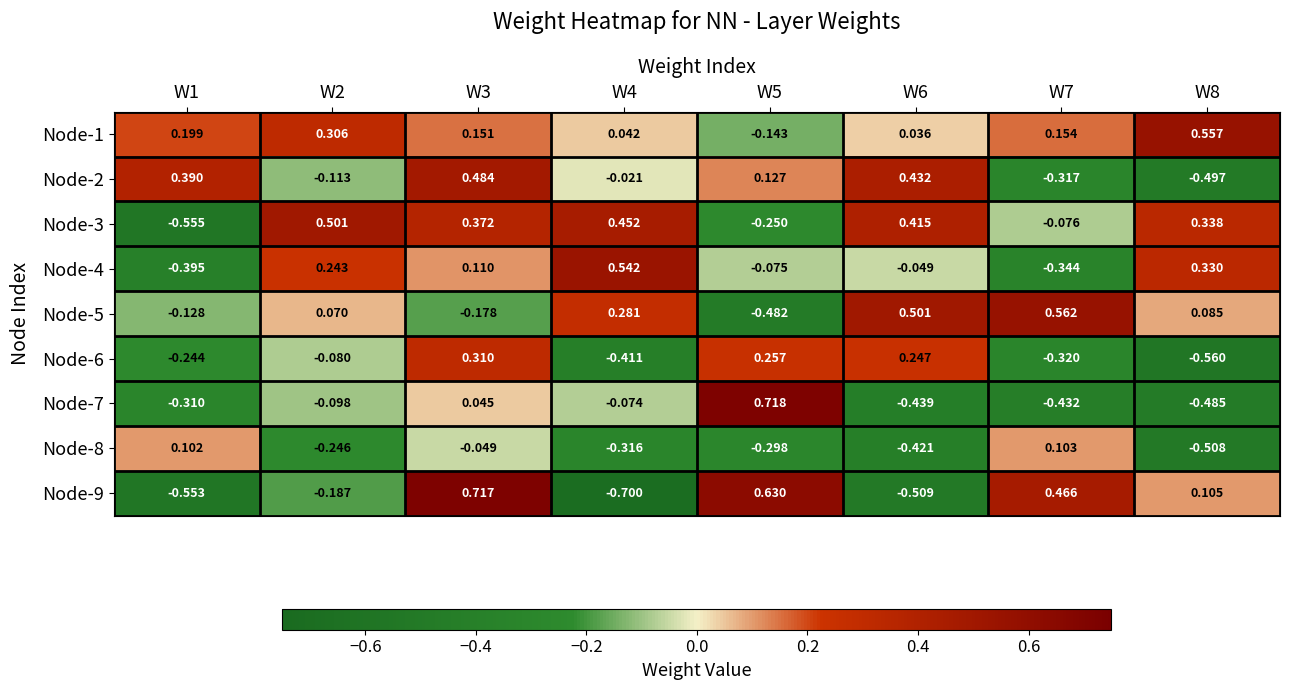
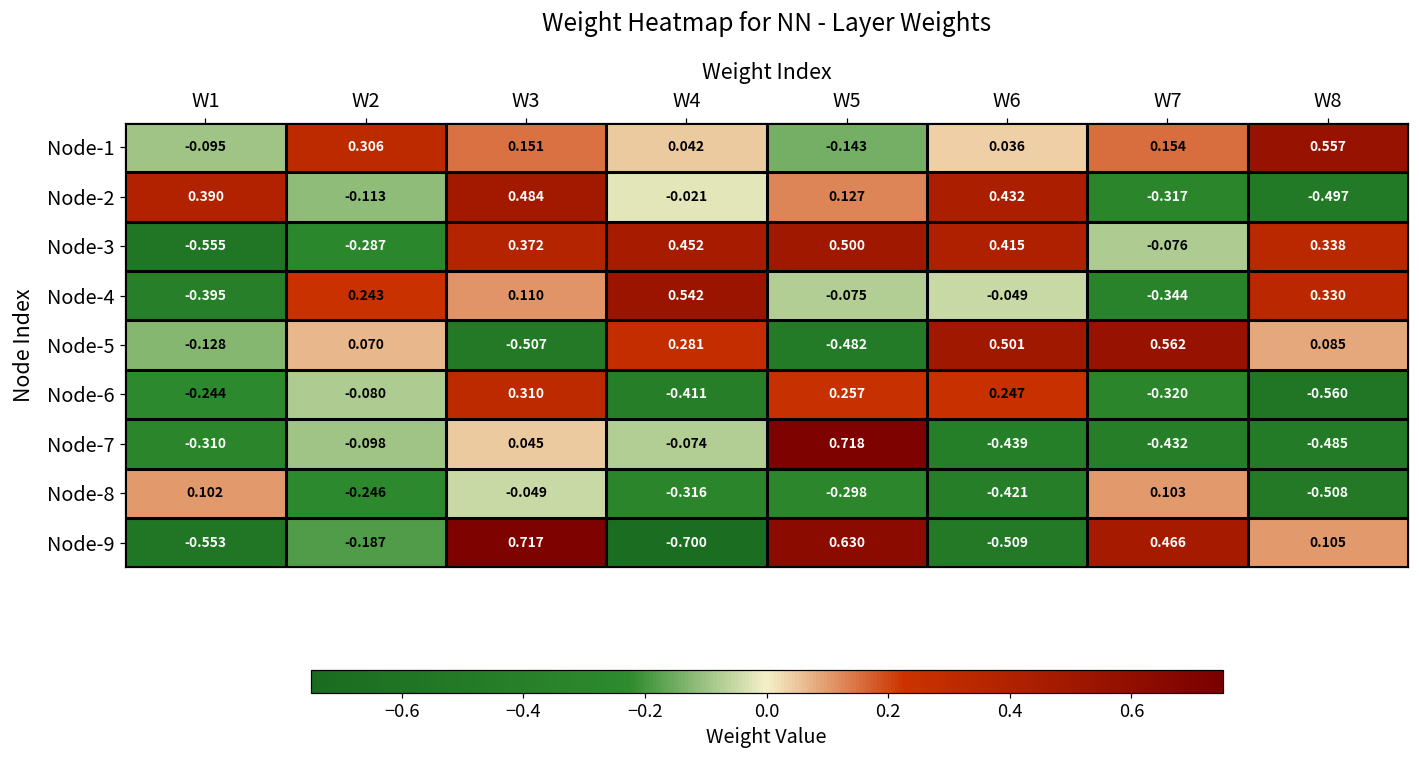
Node-1, W1: 0.199 -> -0.095
Node-3, W2: 0.501 -> -0.287
Node-3, W5: -0.250 -> 0.500
Node-5, W3: -0.178 -> -0.507
